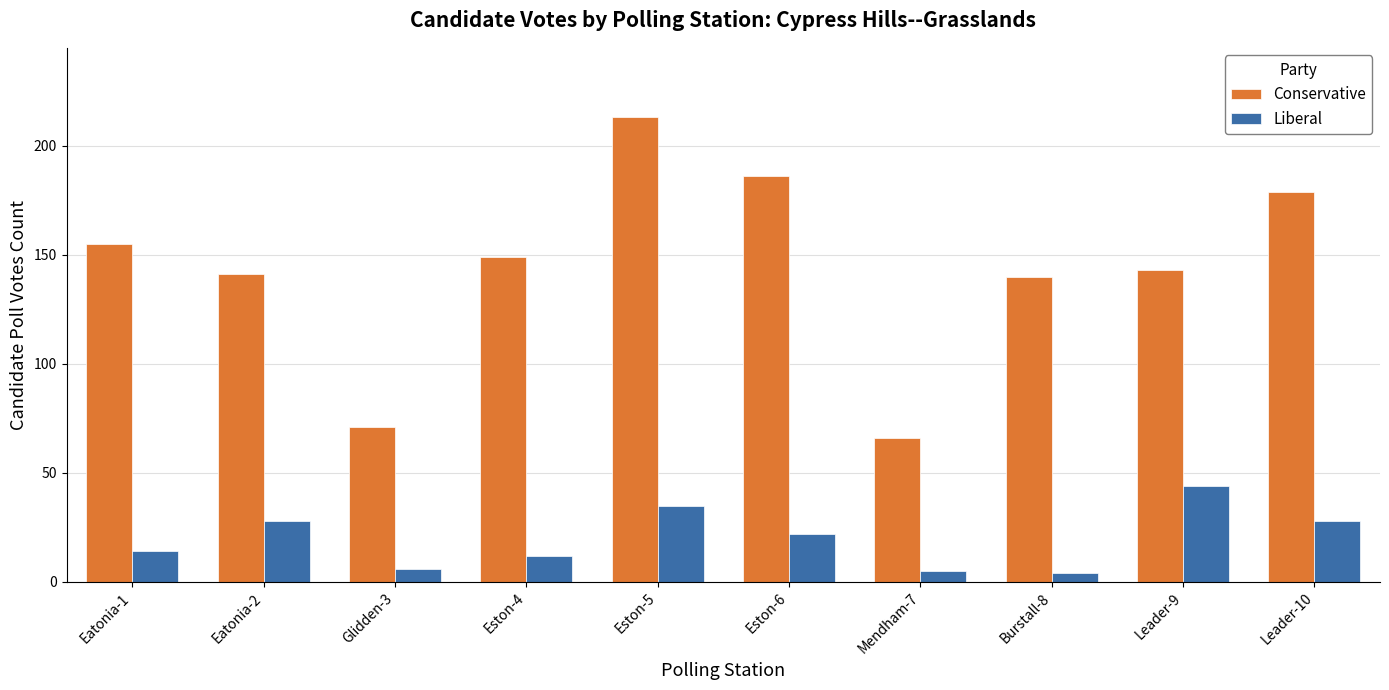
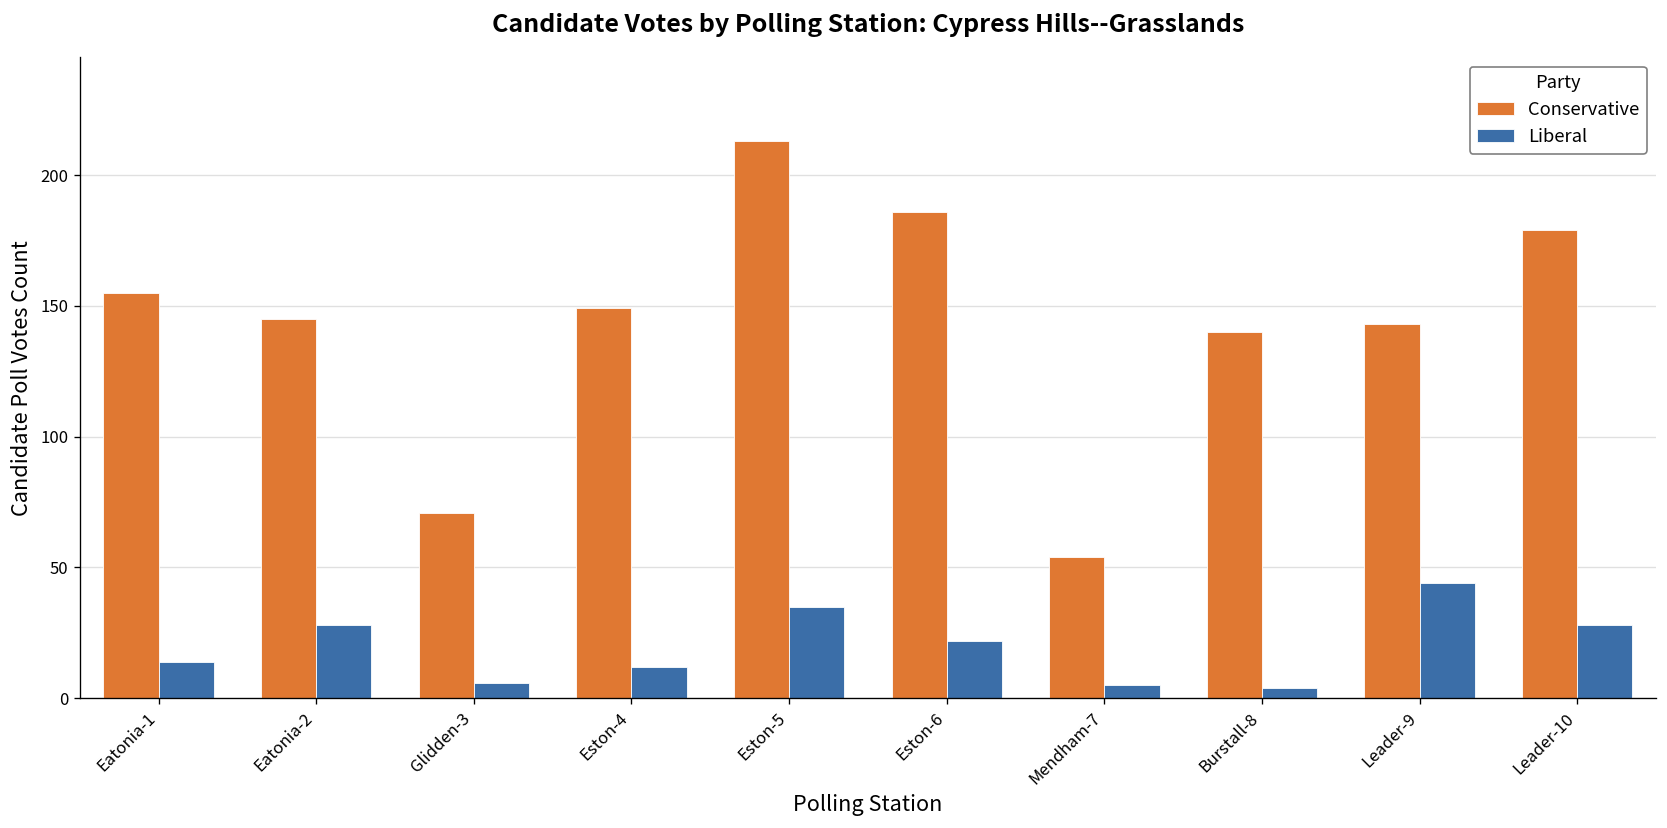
Conservative, Eatonia-2: 141 -> 145
Conservative, Mendham-7: 66 -> 54
